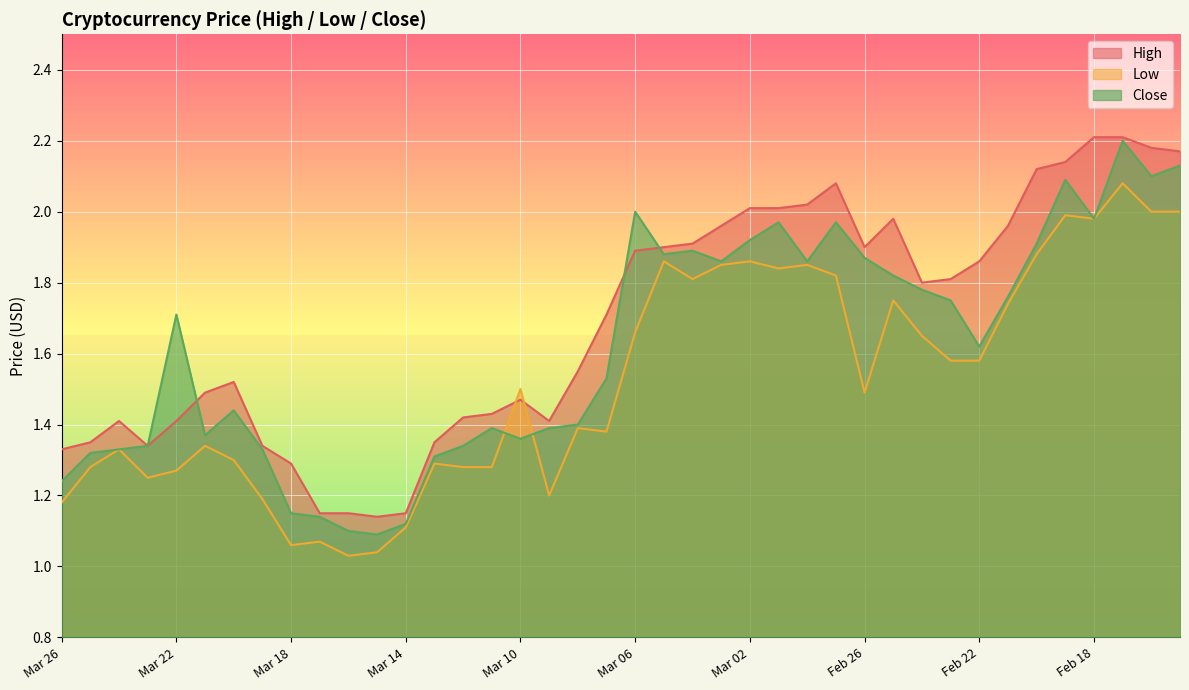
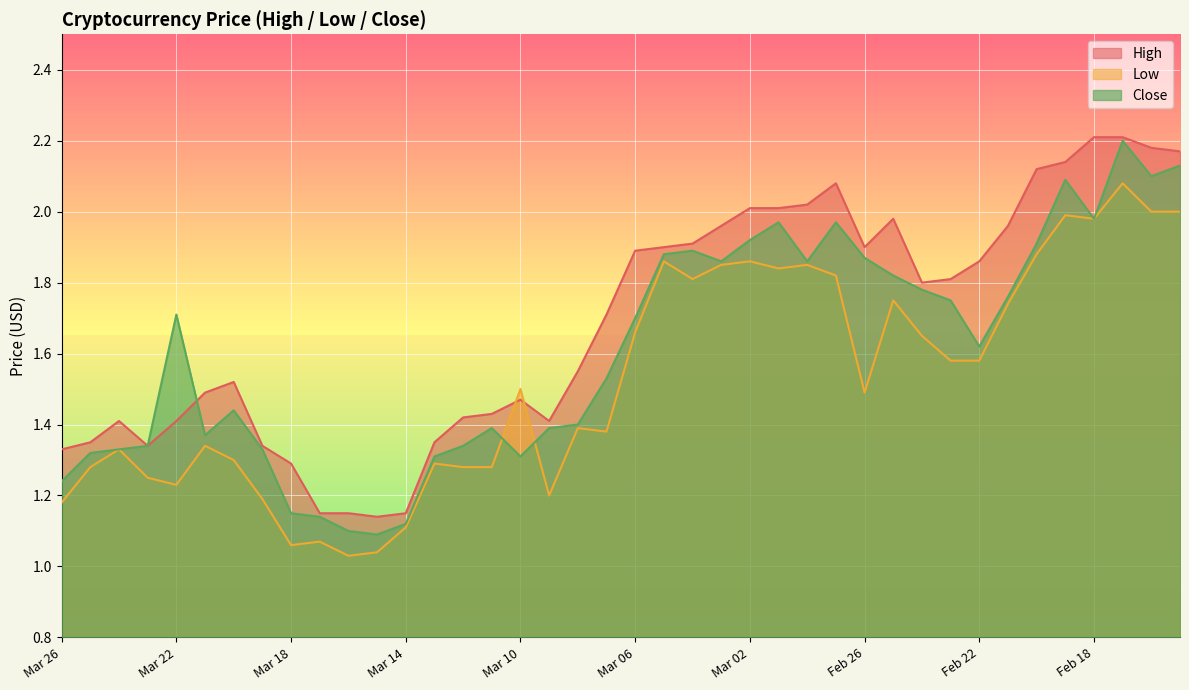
Low, Mar 22: 1.27 -> 1.23
Close, Mar 10: 1.36 -> 1.31
Close, Mar 06: 2.0 -> 1.7
